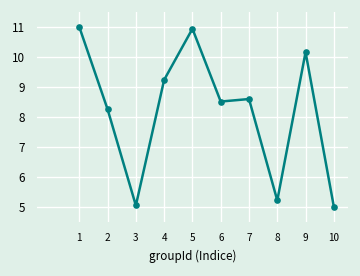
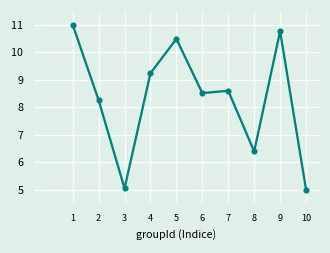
5: 10.9 -> 10.5
8: 5.2 -> 6.4
9: 10.2 -> 10.8
